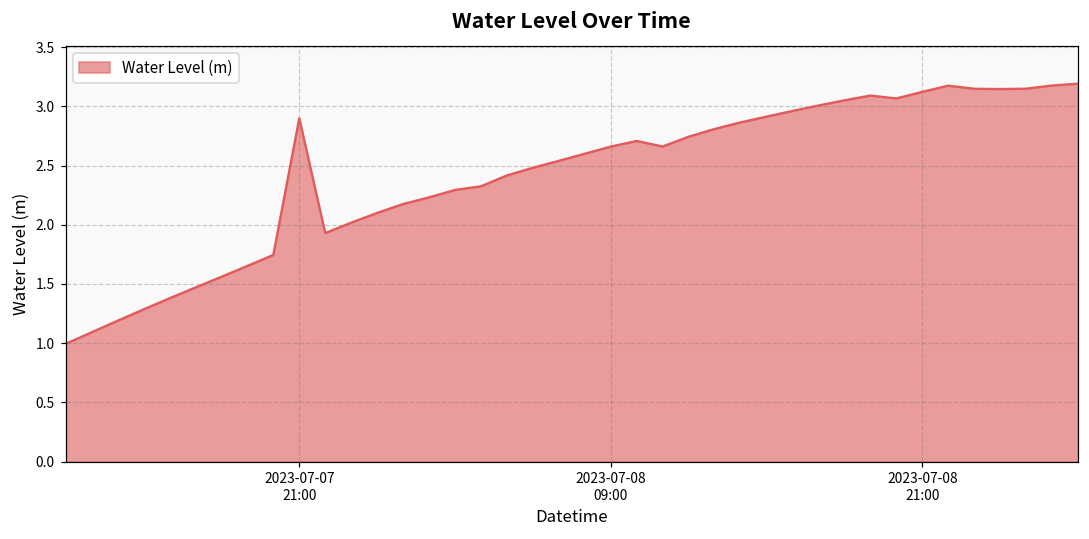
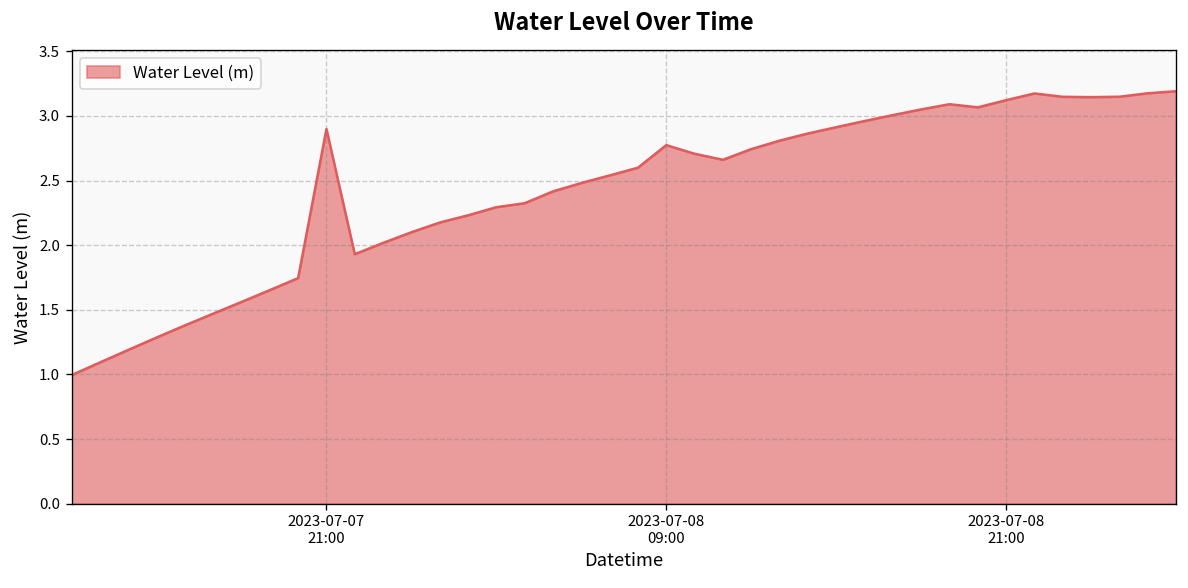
2023-07-08 09:00: 2.66 -> 2.77
